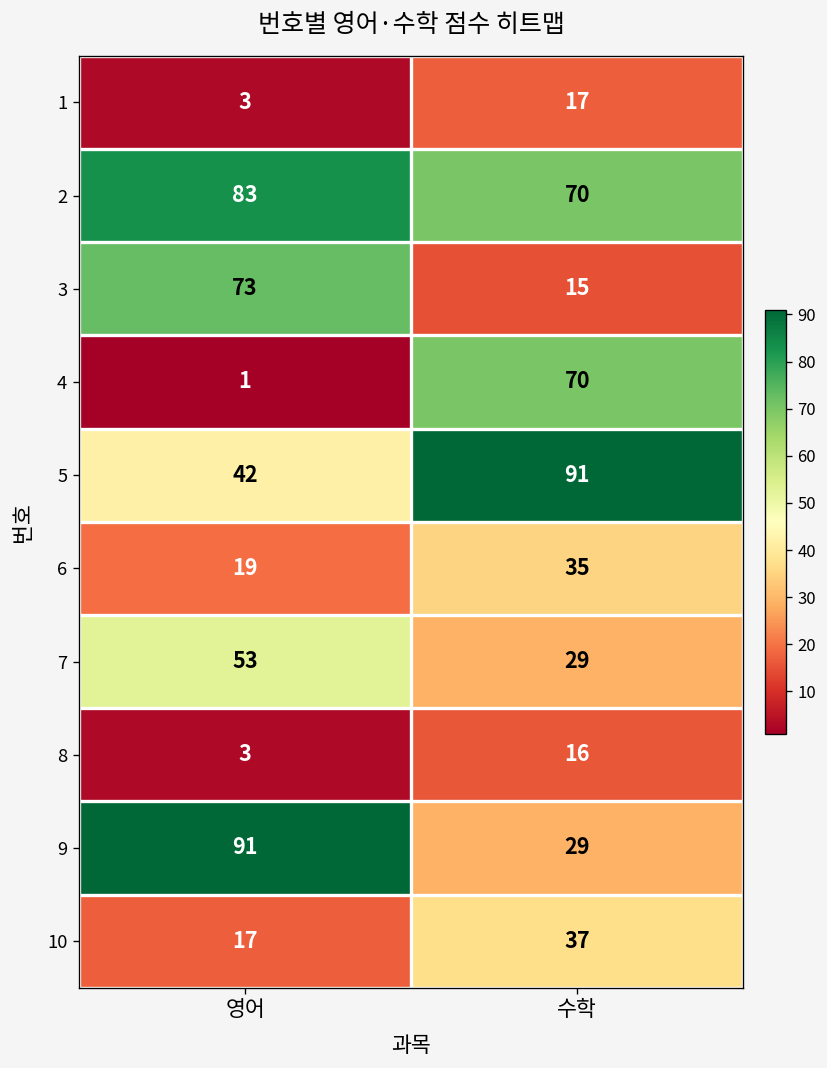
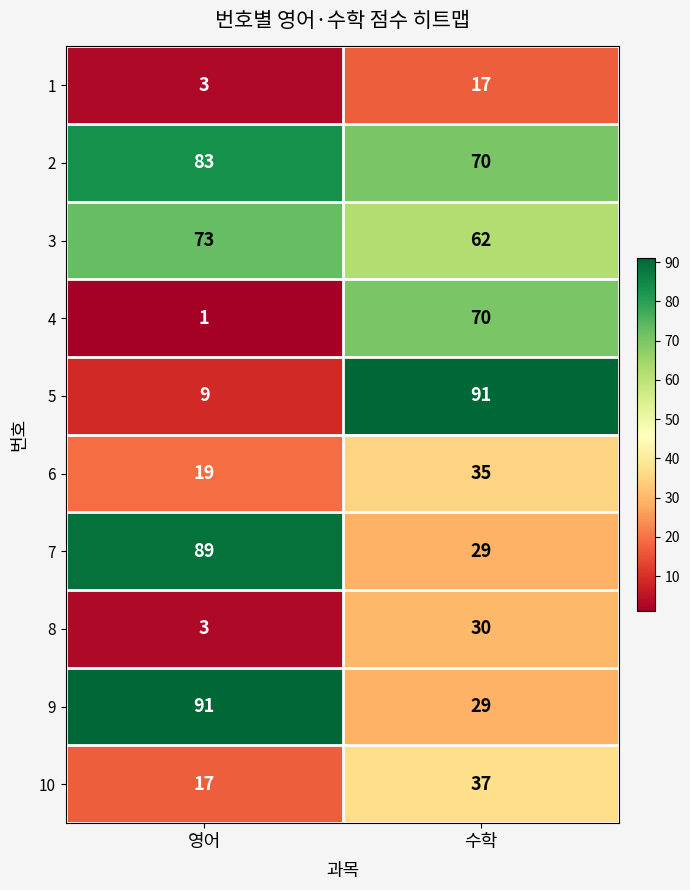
3, 수학: 15 -> 62
5, 영어: 42 -> 9
7, 영어: 53 -> 89
8, 수학: 16 -> 30
